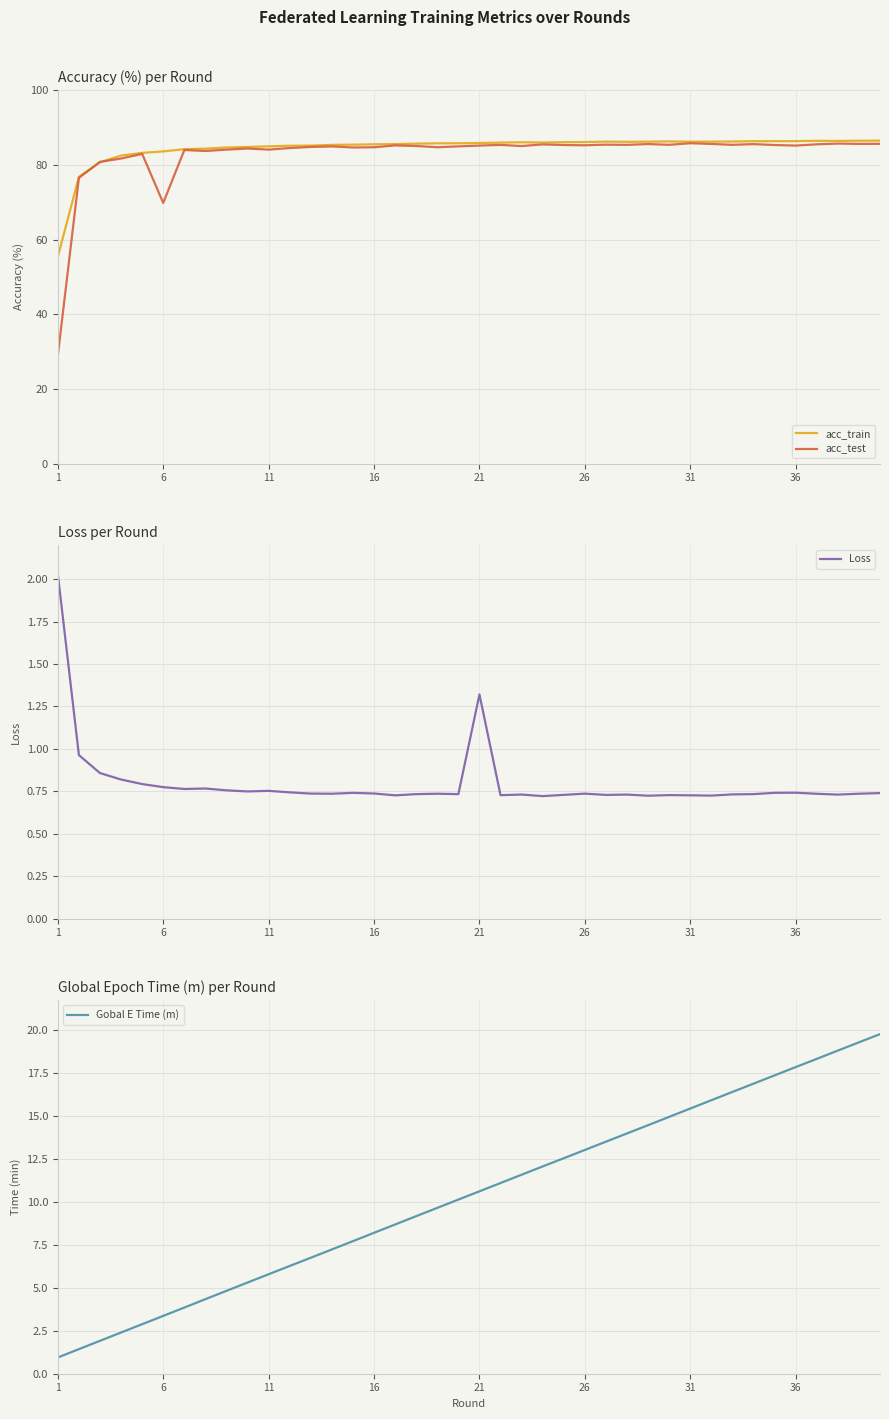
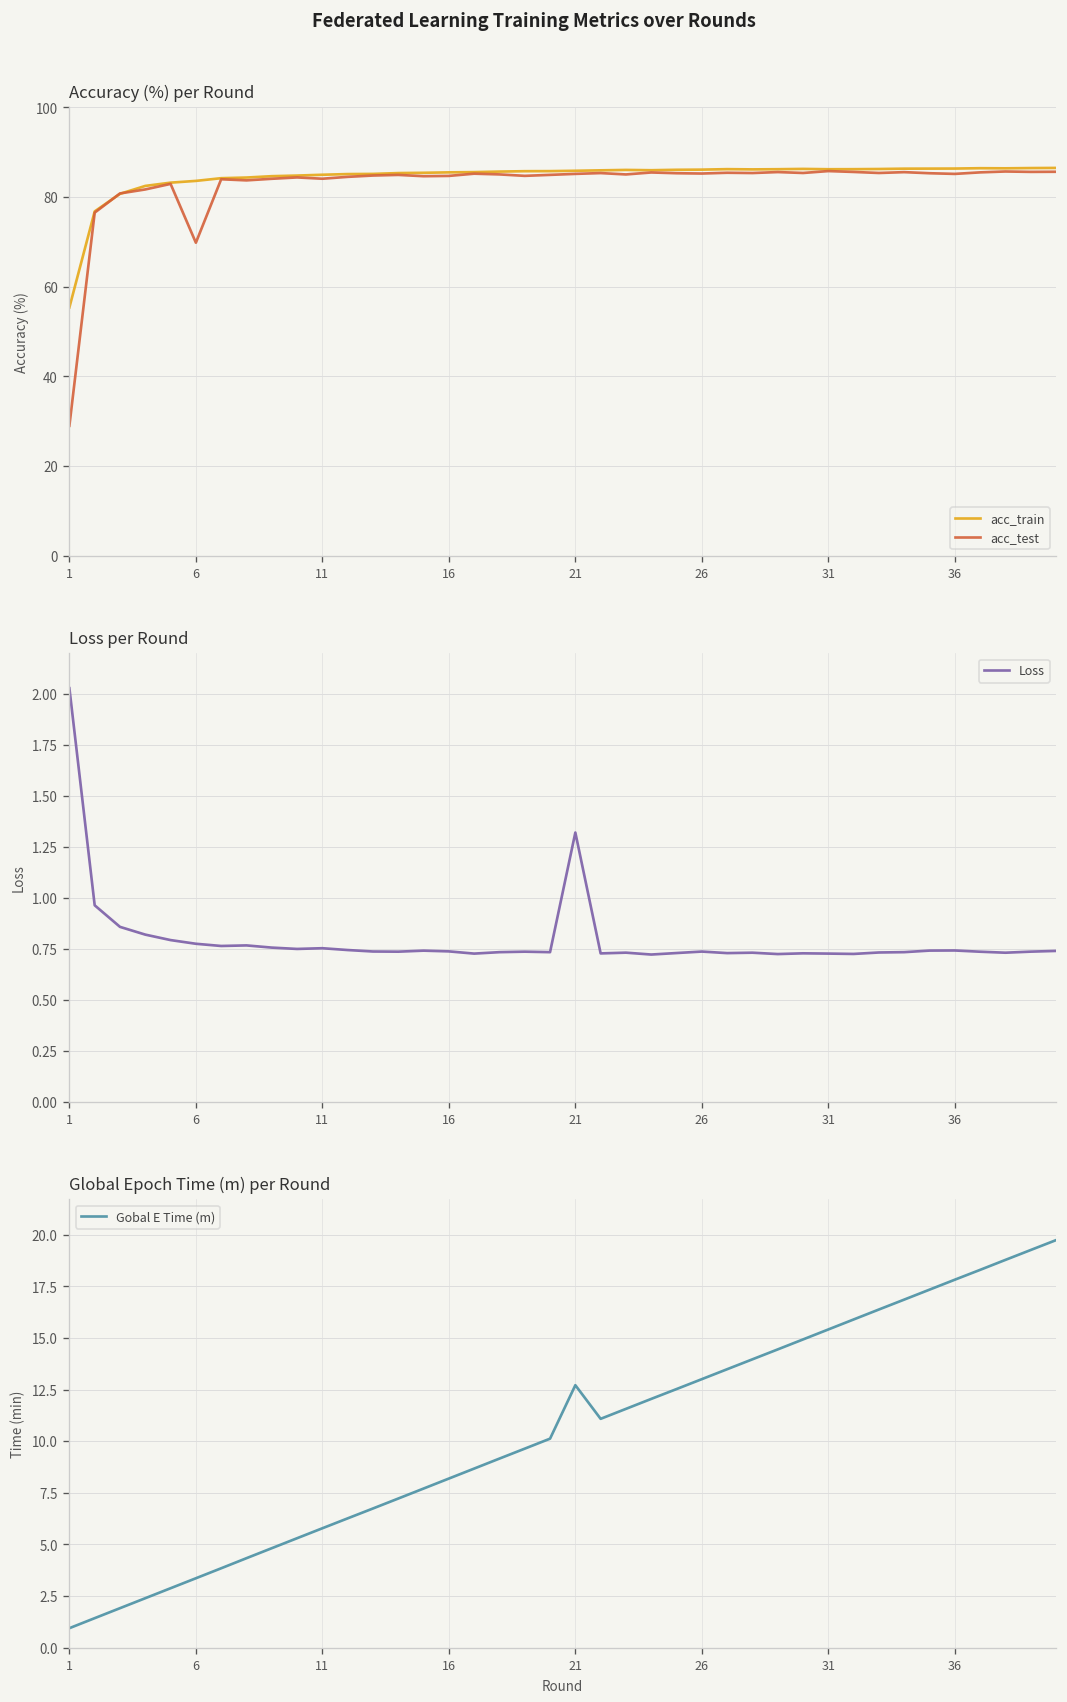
Global Epoch Time (m) per Round, 21: 10.6 -> 12.7
